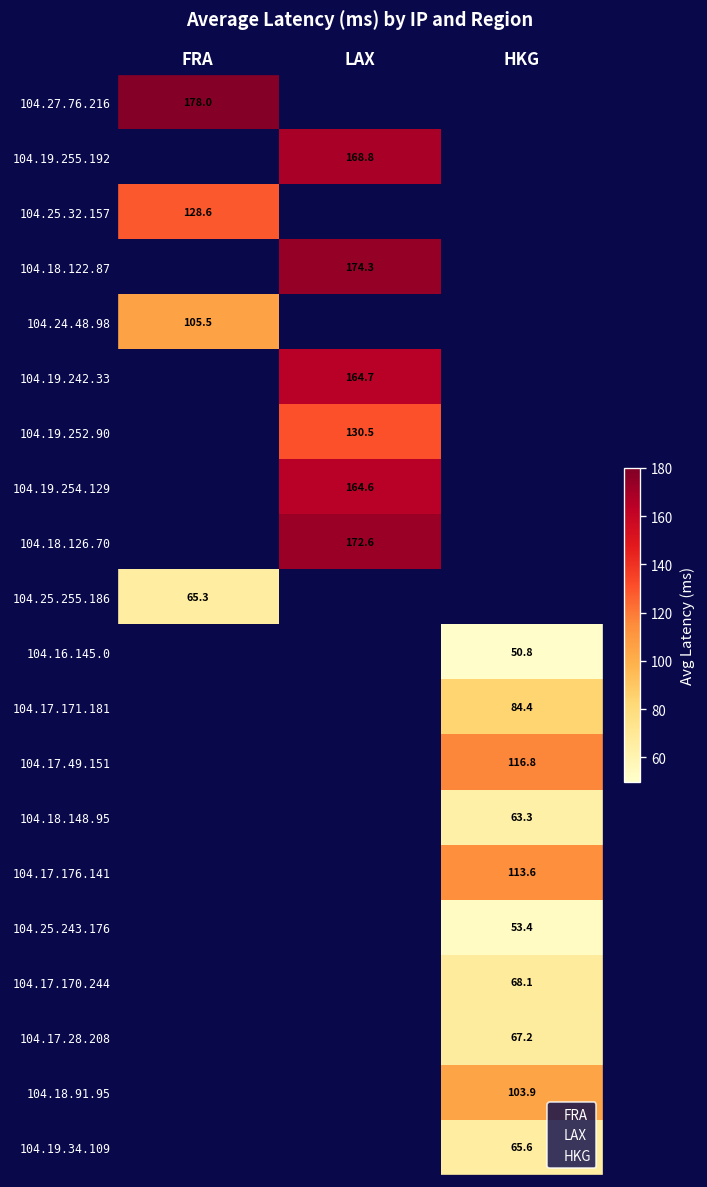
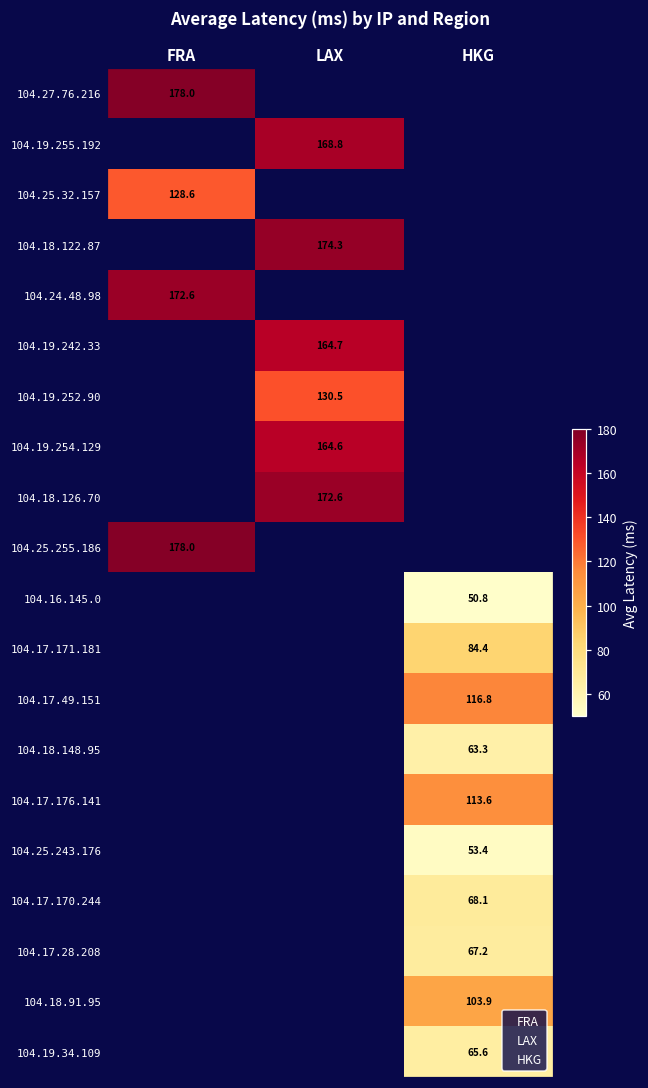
104.24.48.98, FRA: 105.5 -> 172.6
104.25.255.186, FRA: 65.3 -> 178.0
